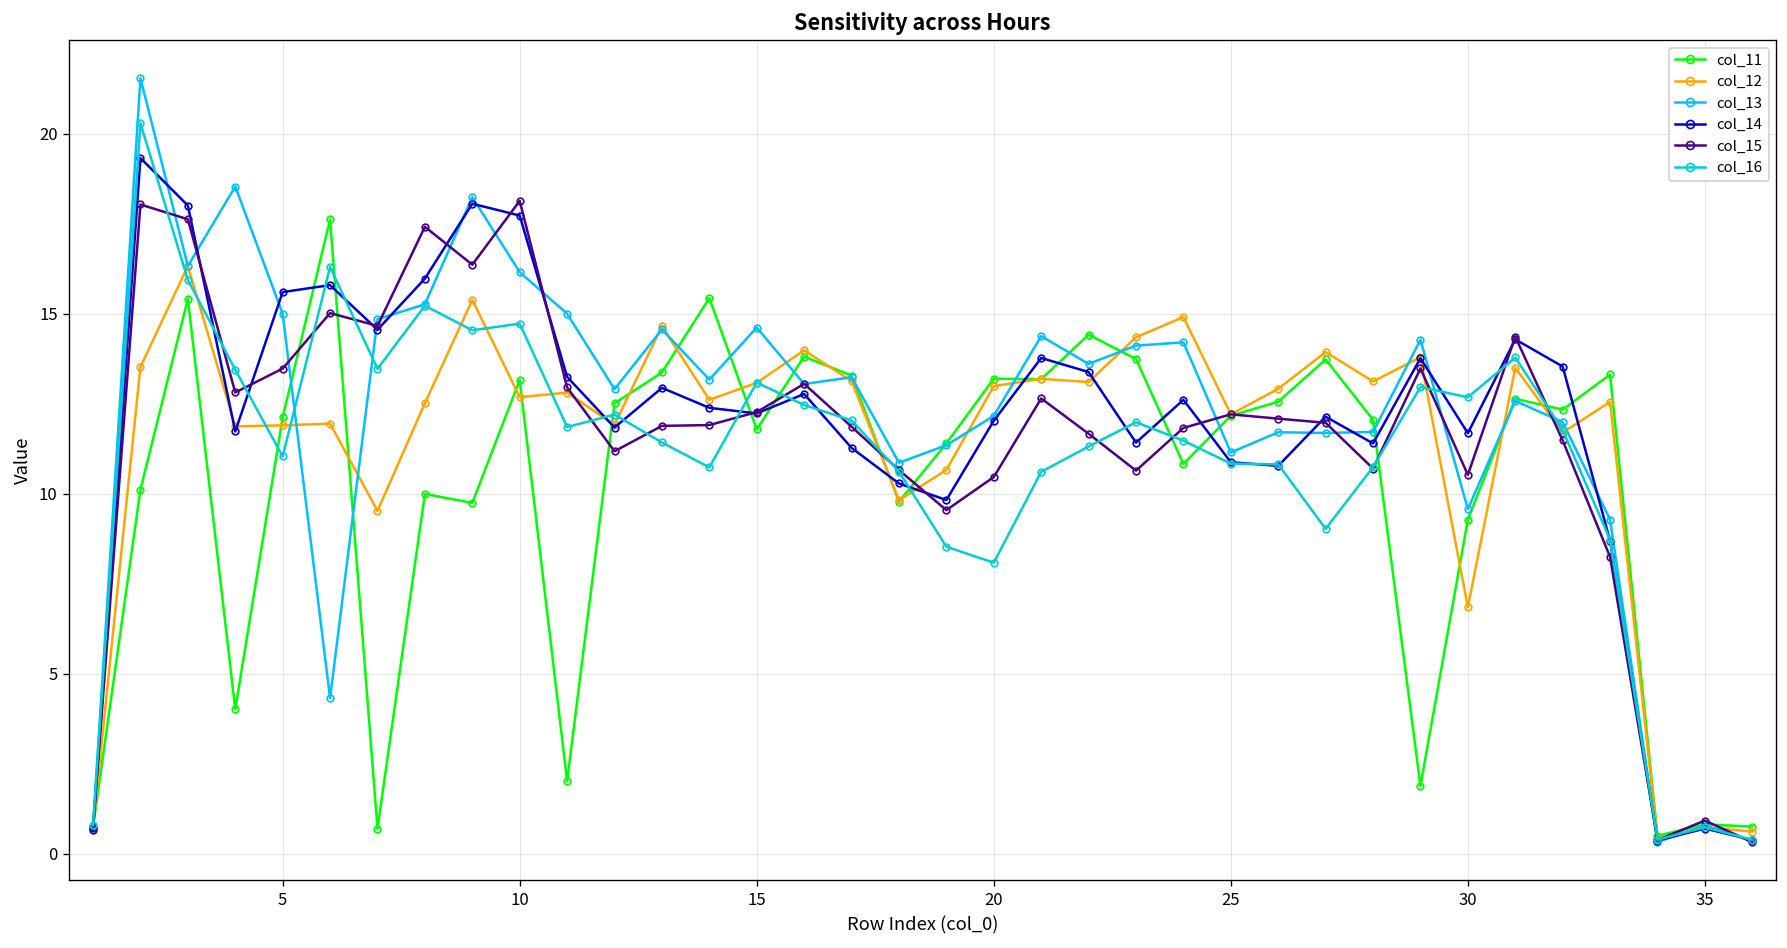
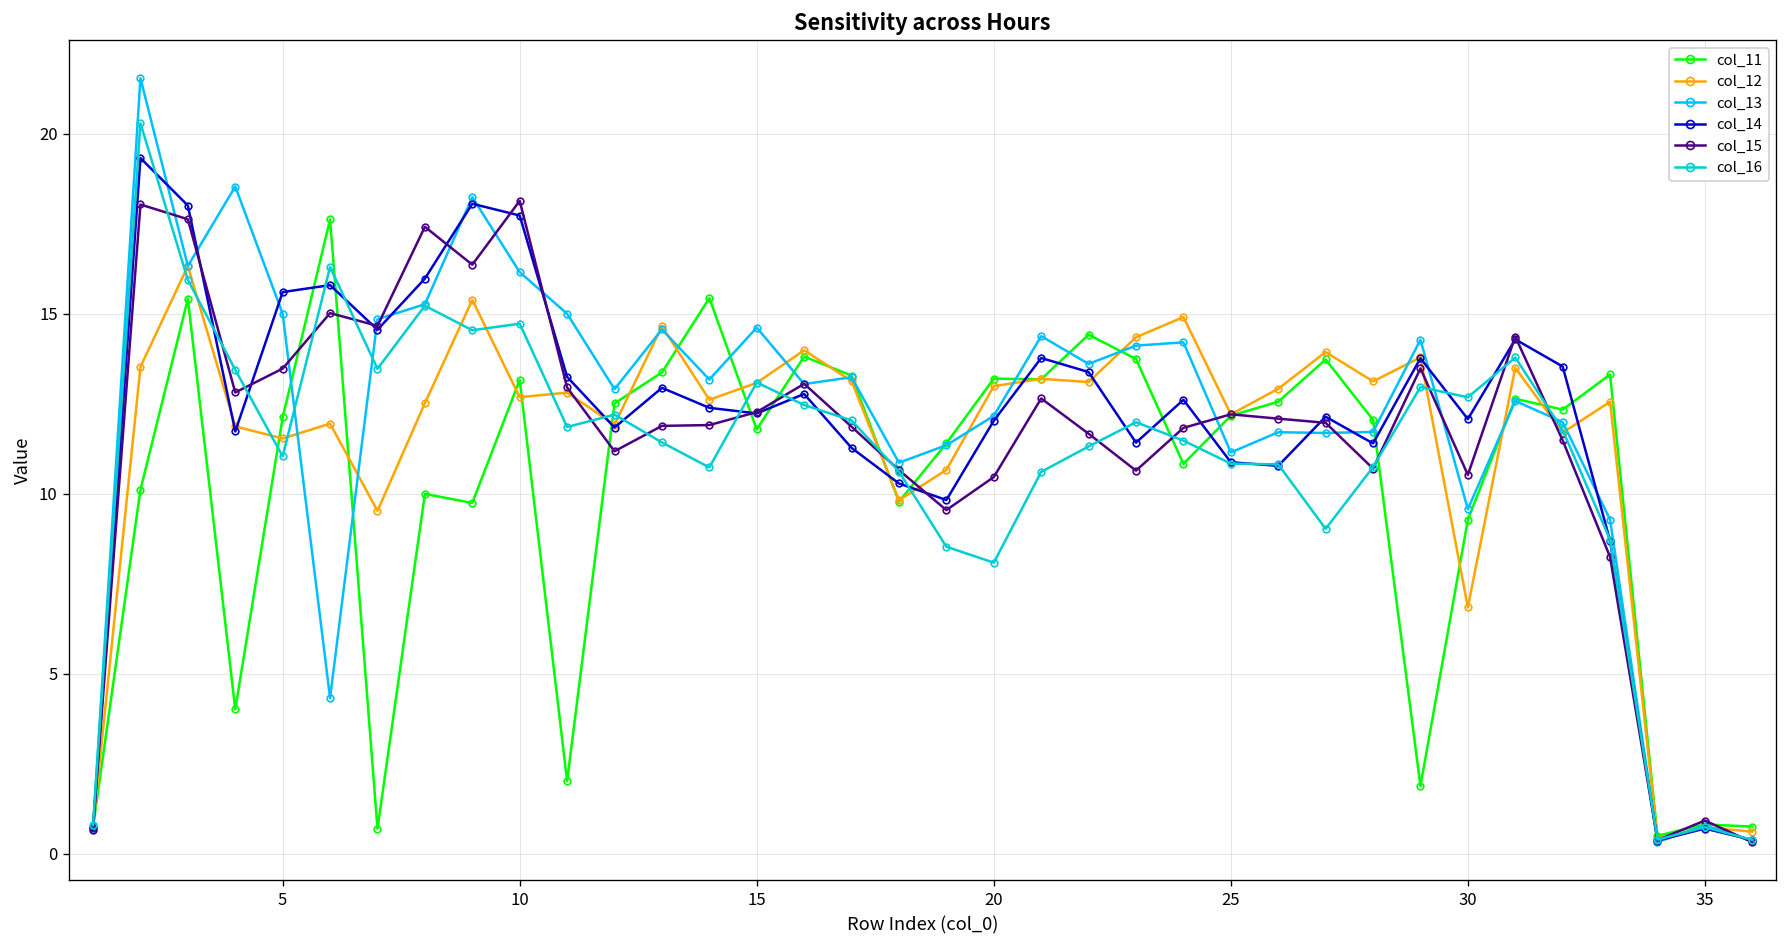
col_12, 5: 11.9 -> 11.5
col_14, 30: 11.7 -> 12.1
